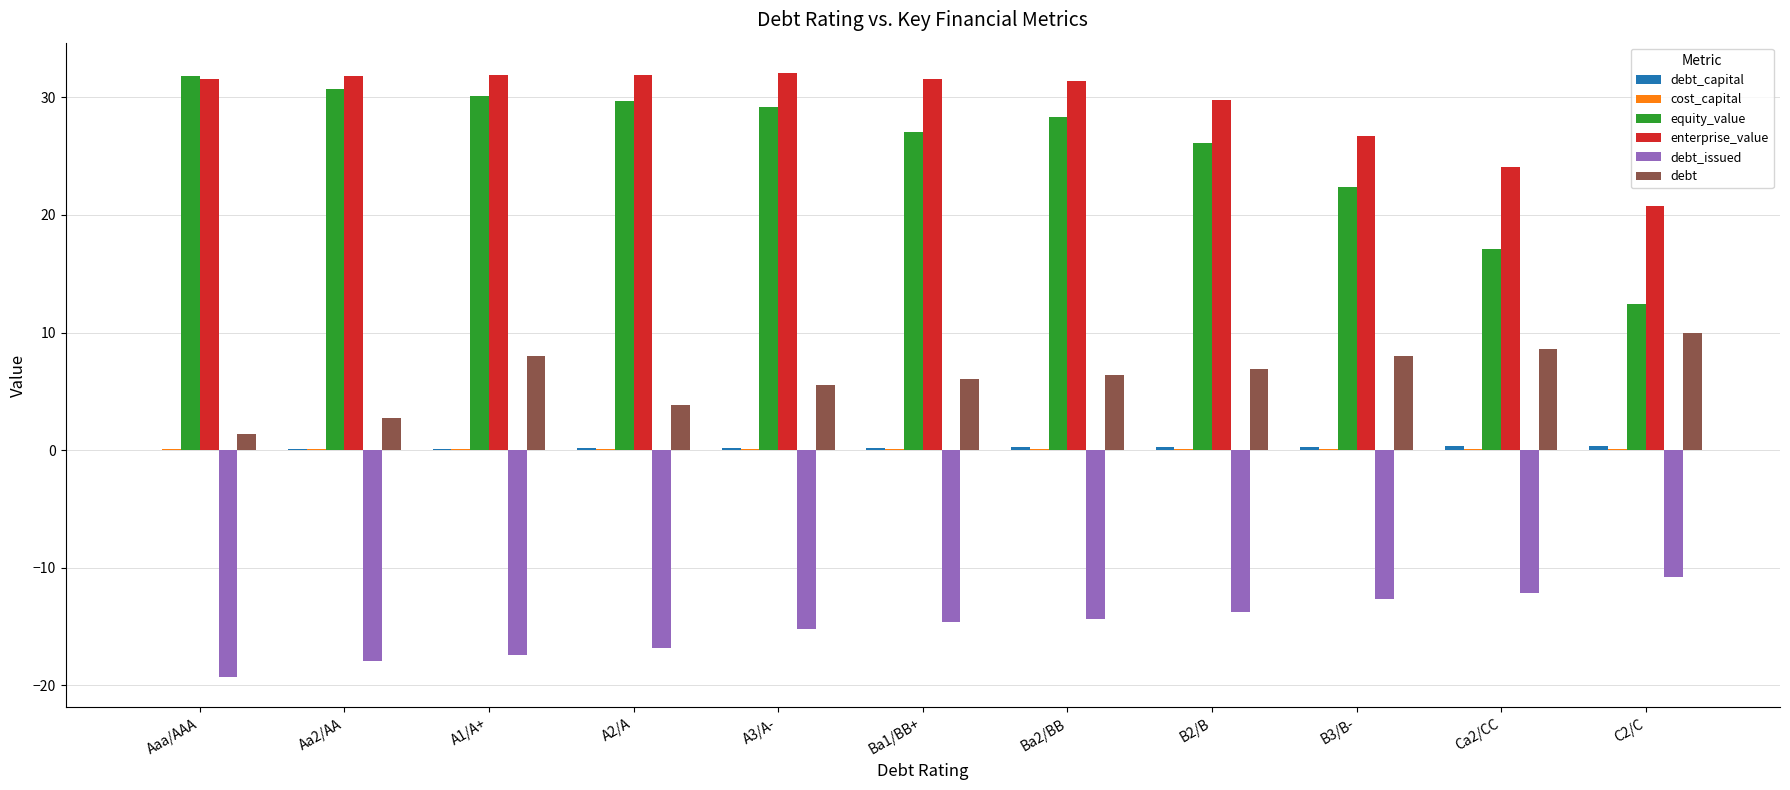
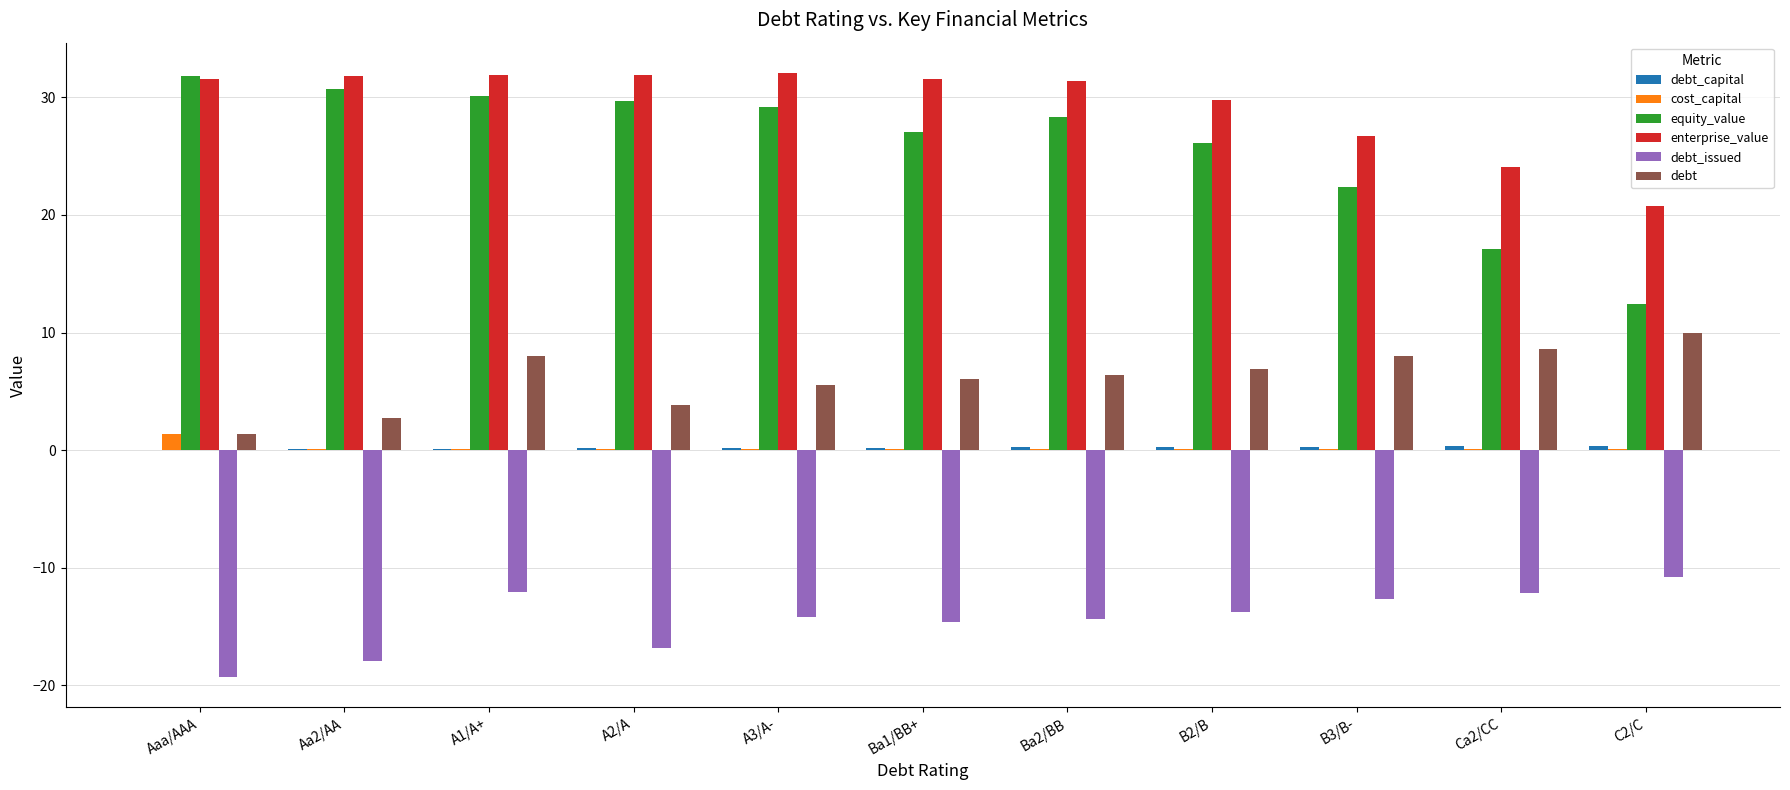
cost_capital, Aaa/AAA: 0.1 -> 1.4
debt_issued, A1/A+: -17.4 -> -12.1
debt_issued, A3/A-: -15.2 -> -14.2
